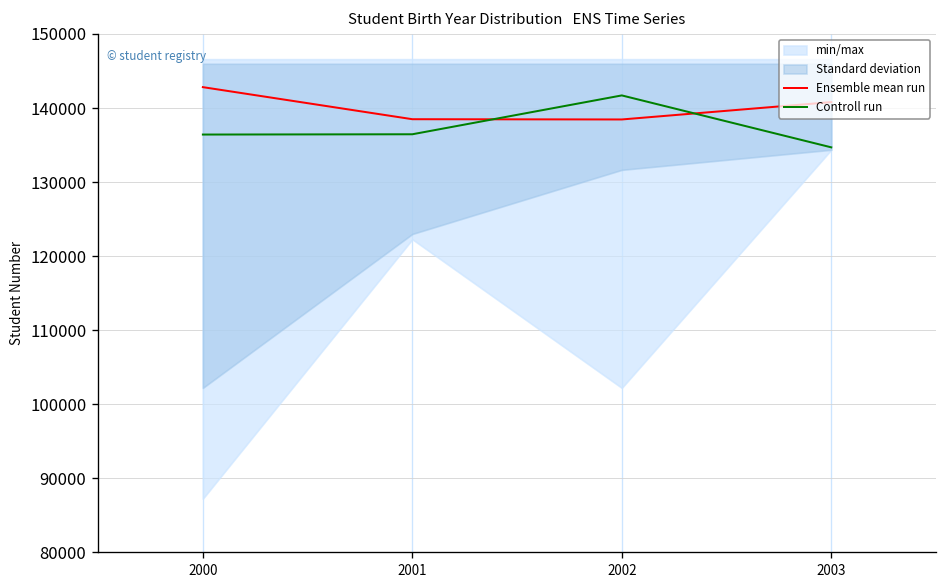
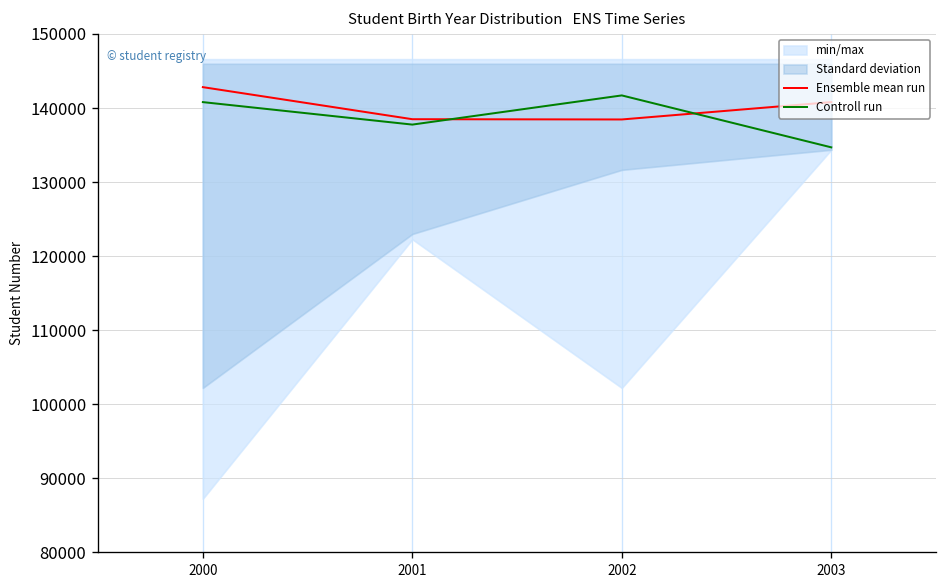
Controll run, 2000: 136000 -> 141000
Controll run, 2001: 136000 -> 138000
